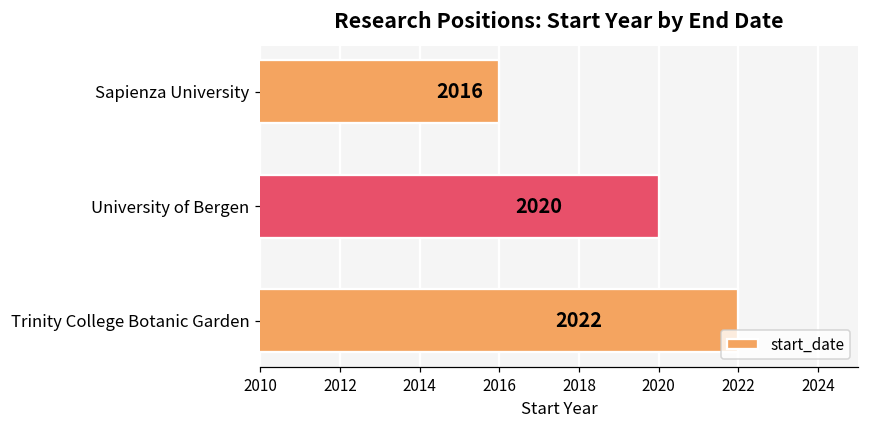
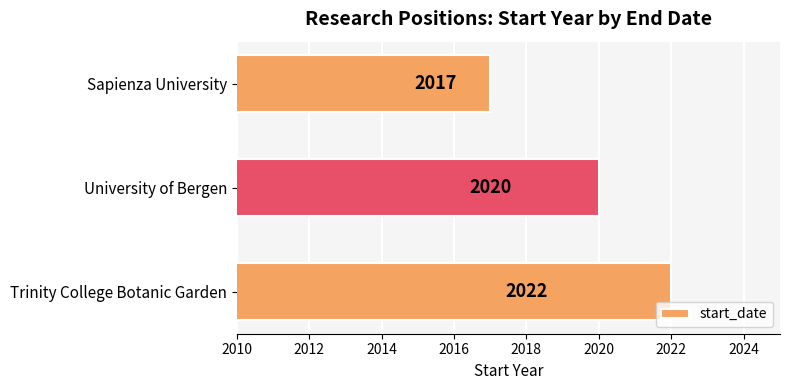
Sapienza University: 2016 -> 2017
